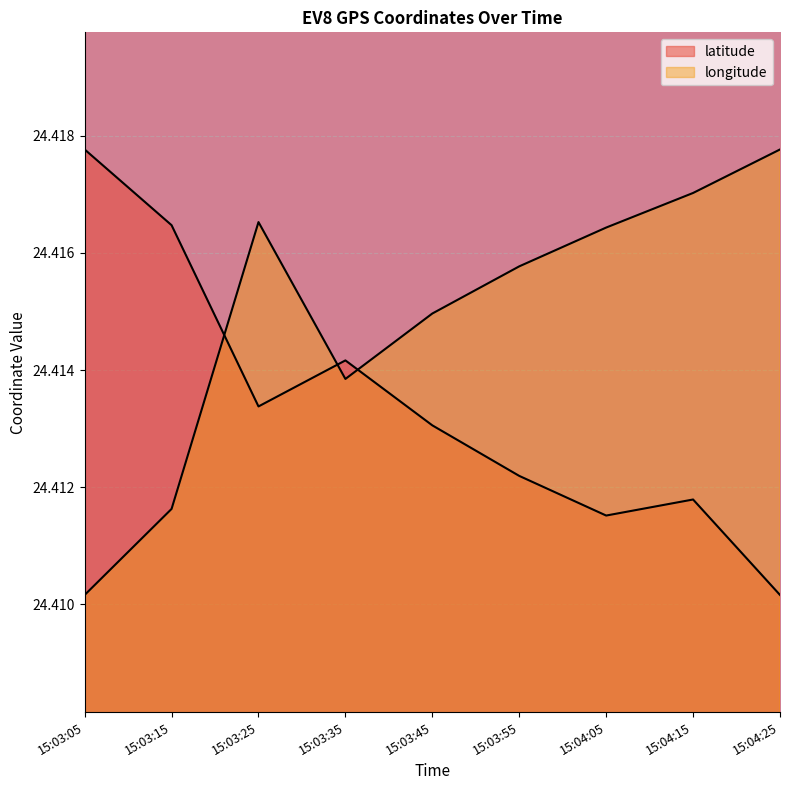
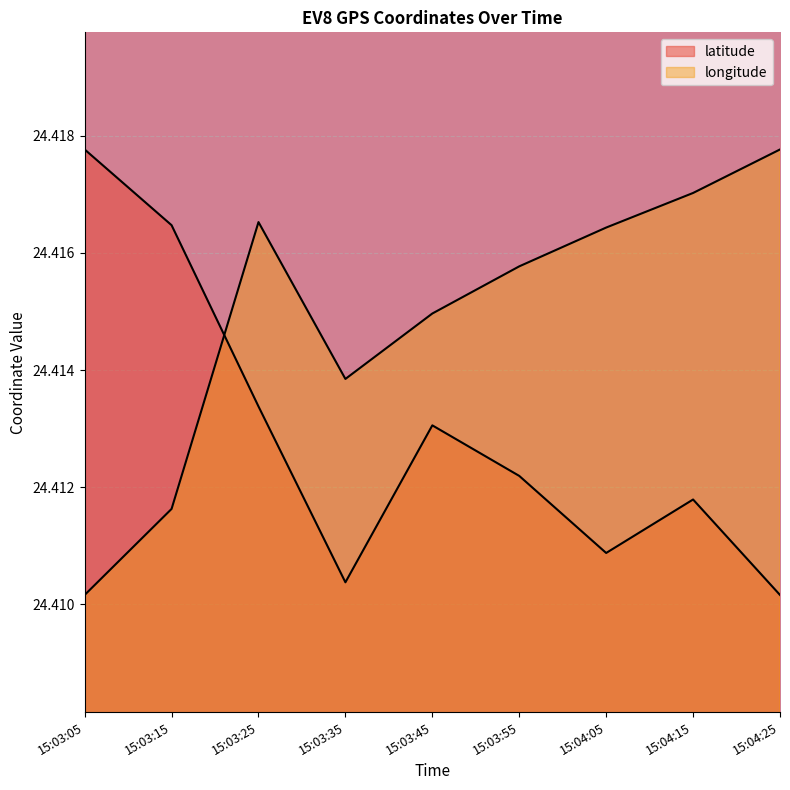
latitude, 15:03:35: 24.4142 -> 24.4104
latitude, 15:04:05: 24.4115 -> 24.4109
